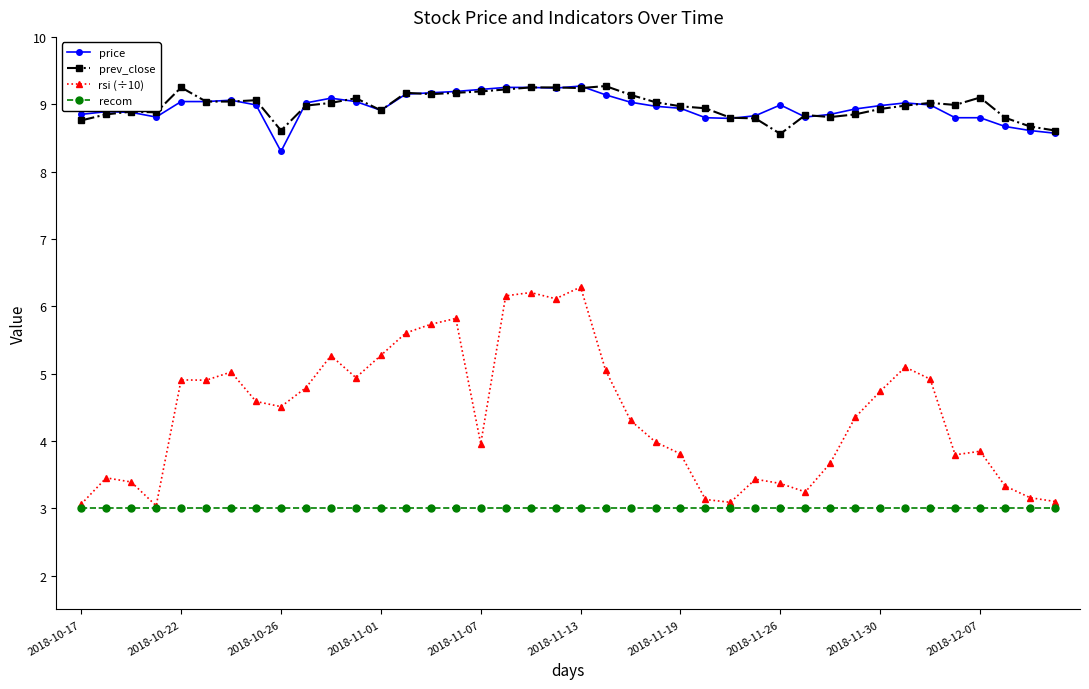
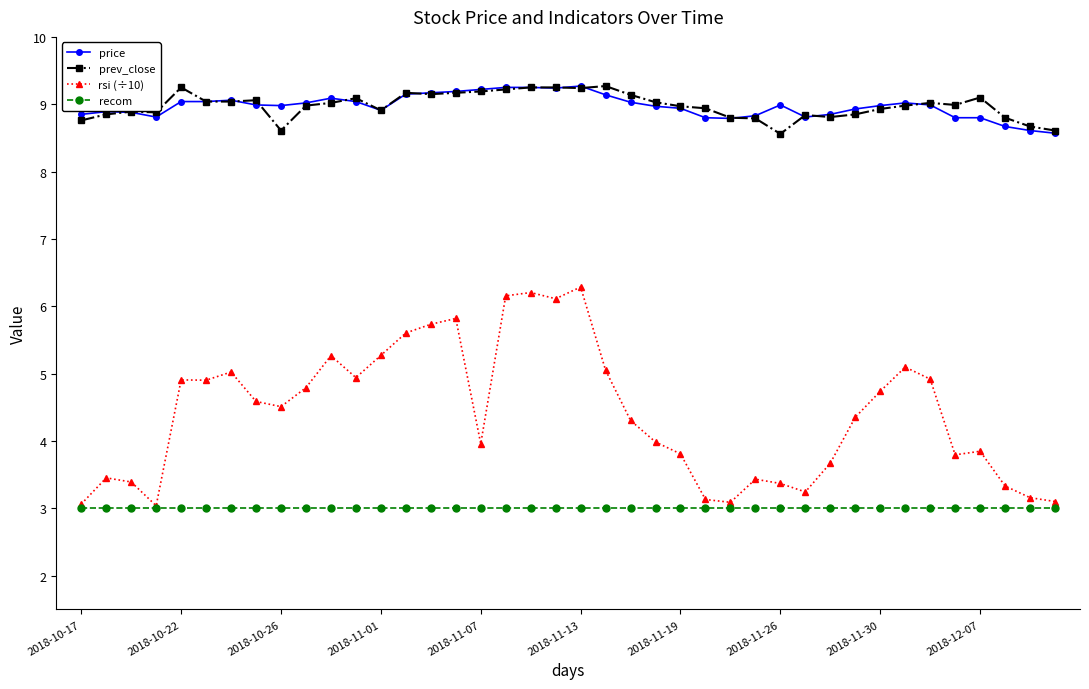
price, 2018-10-26: 8.3 -> 9.0
